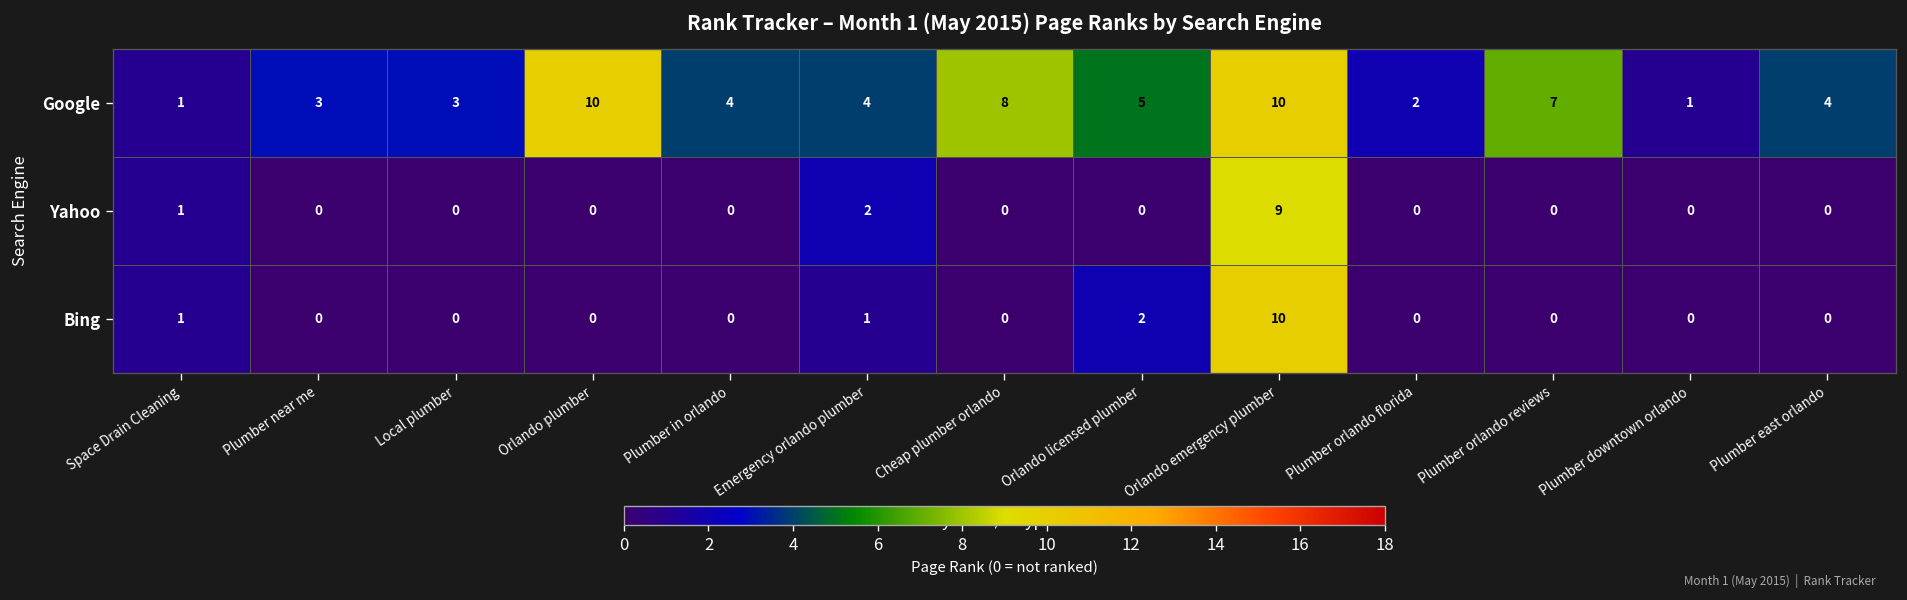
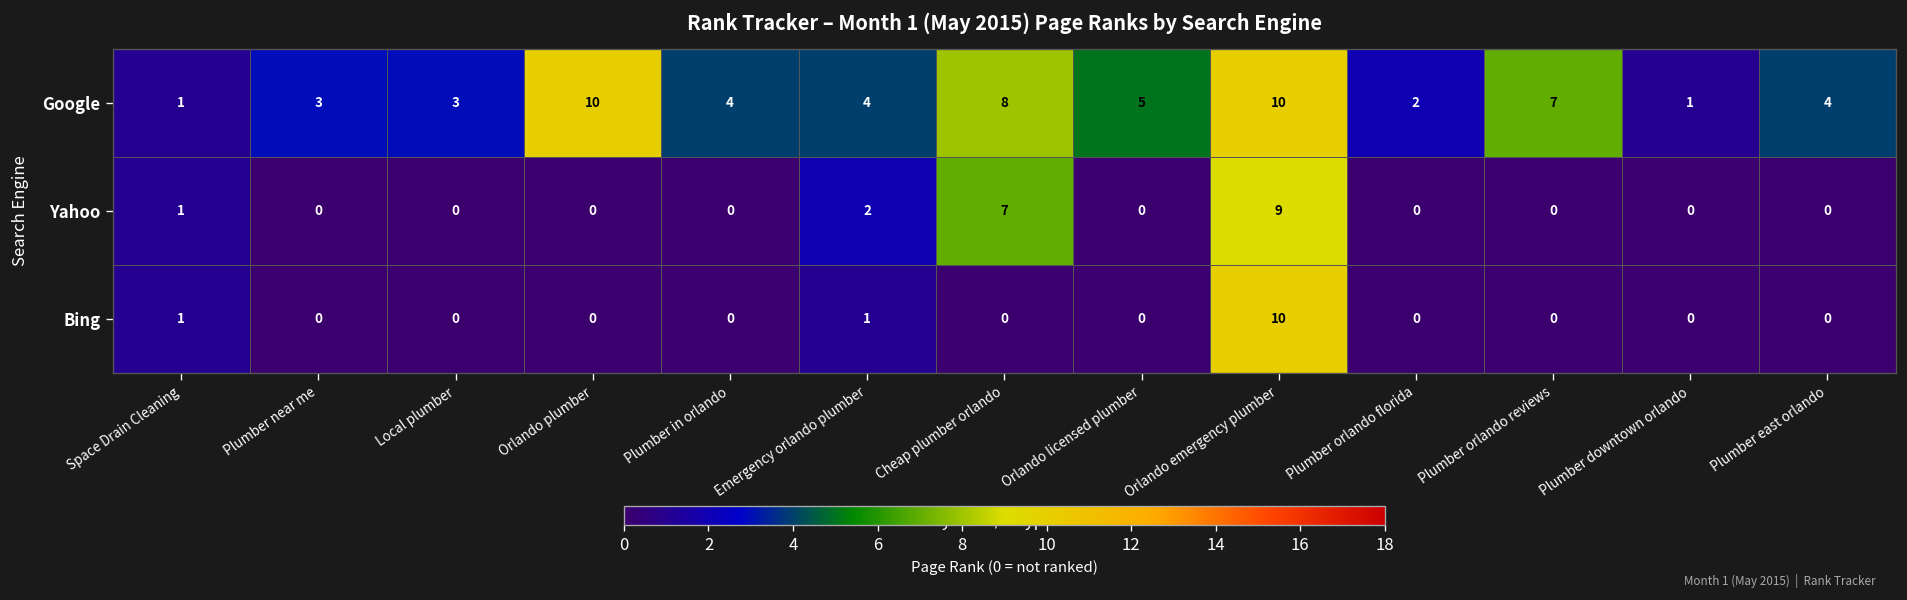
Yahoo, Cheap plumber orlando: 0 -> 7
Bing, Orlando licensed plumber: 2 -> 0
